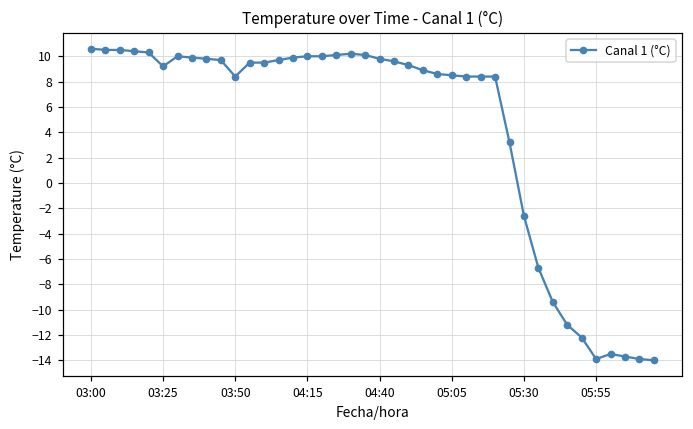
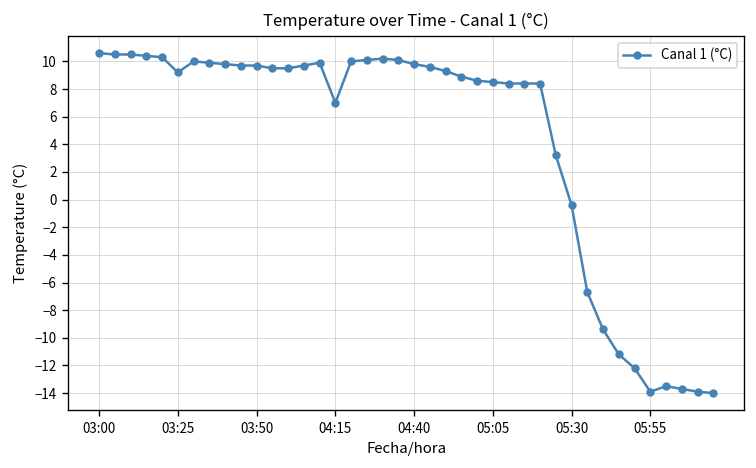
03:50: 8.4 -> 9.7
04:15: 10 -> 7
05:30: -2.6 -> -0.4
